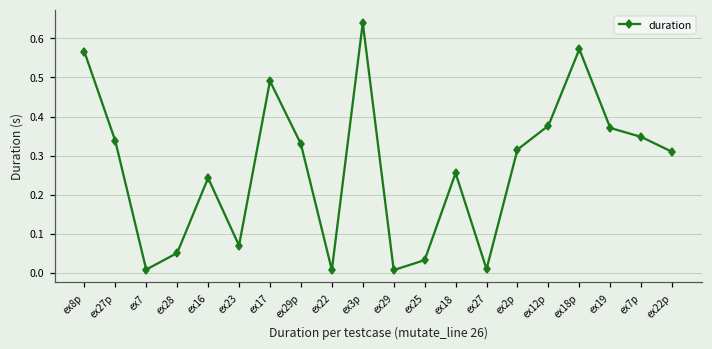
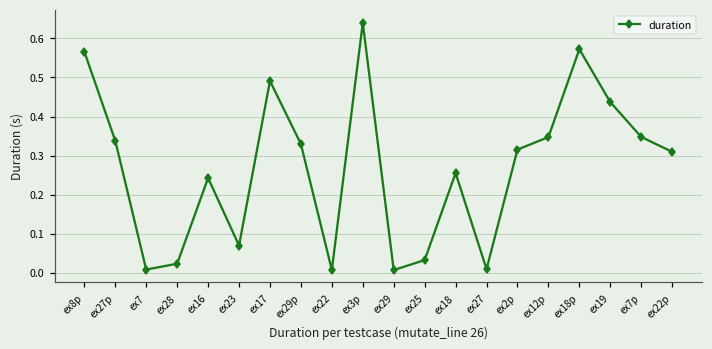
ex28: 0.05 -> 0.02
ex12p: 0.38 -> 0.35
ex19: 0.37 -> 0.44
